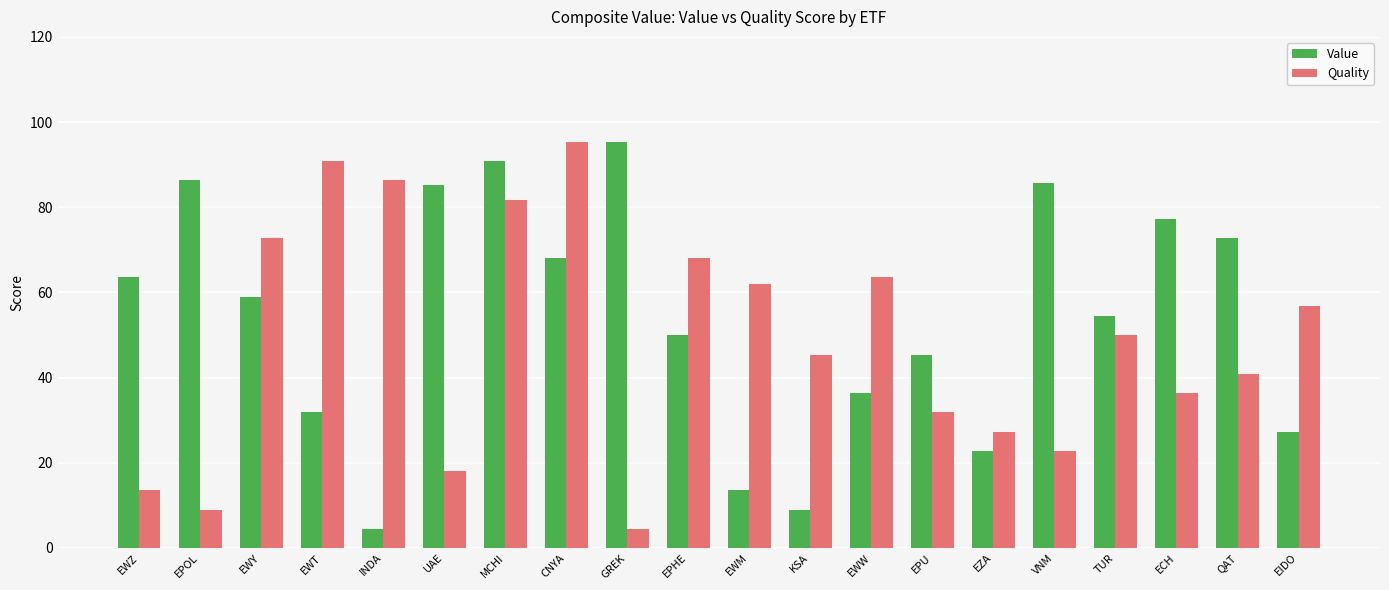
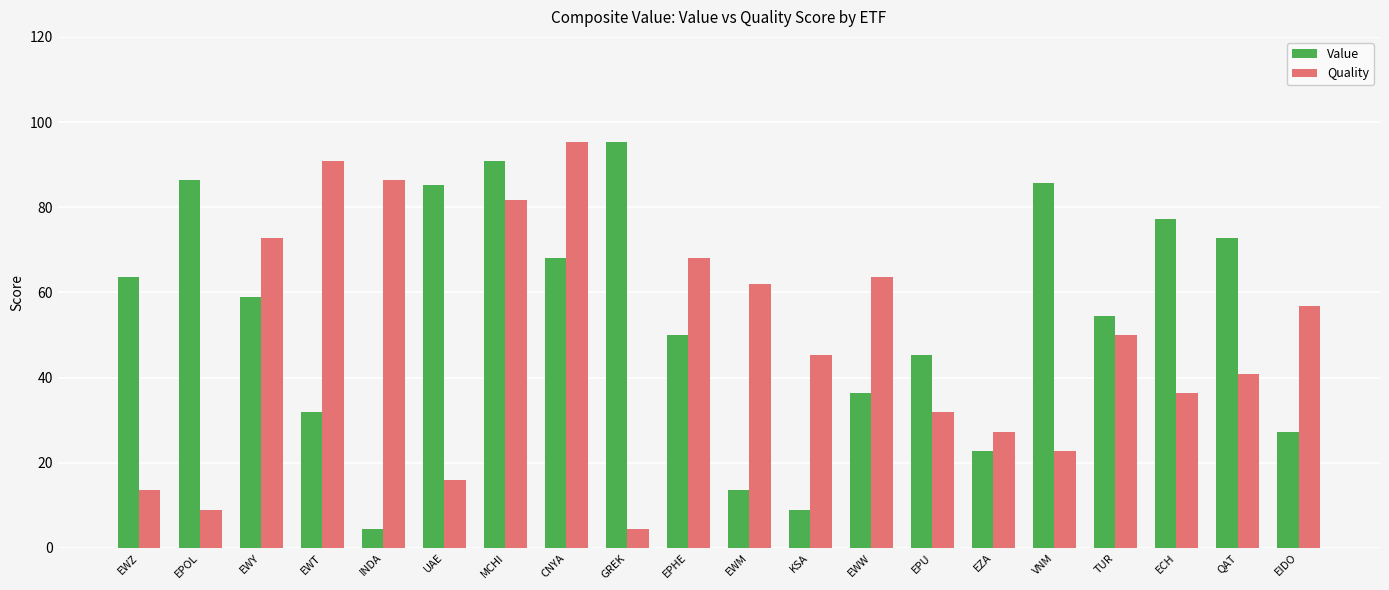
Quality, UAE: 18 -> 16
